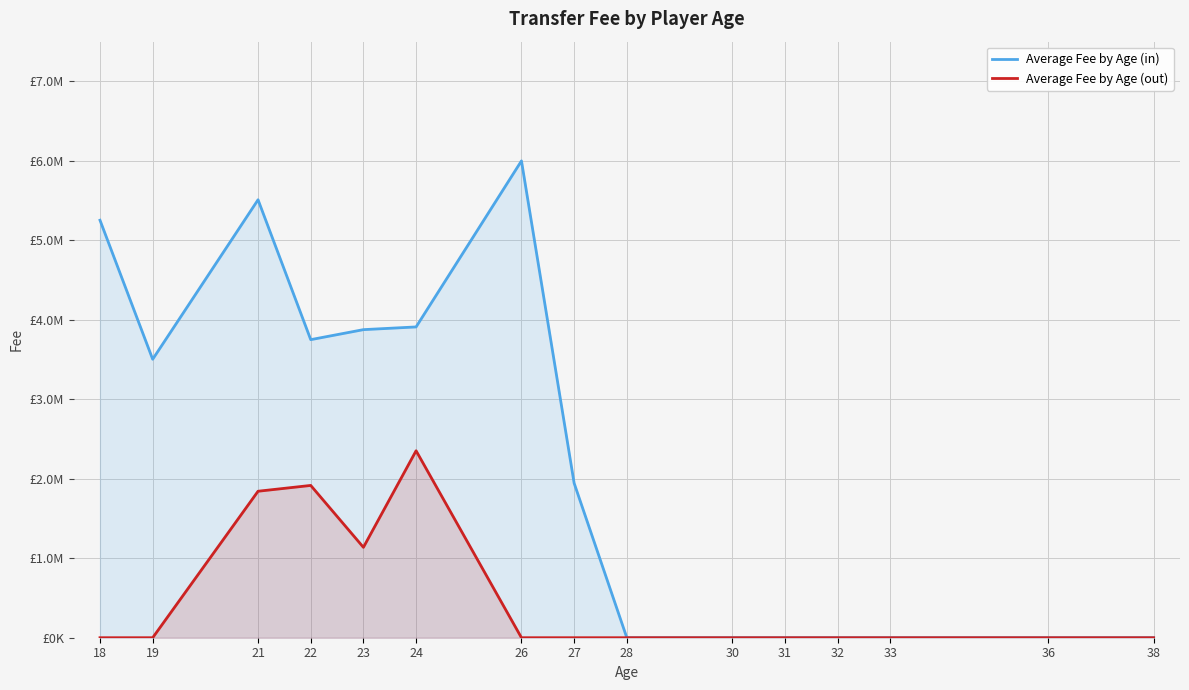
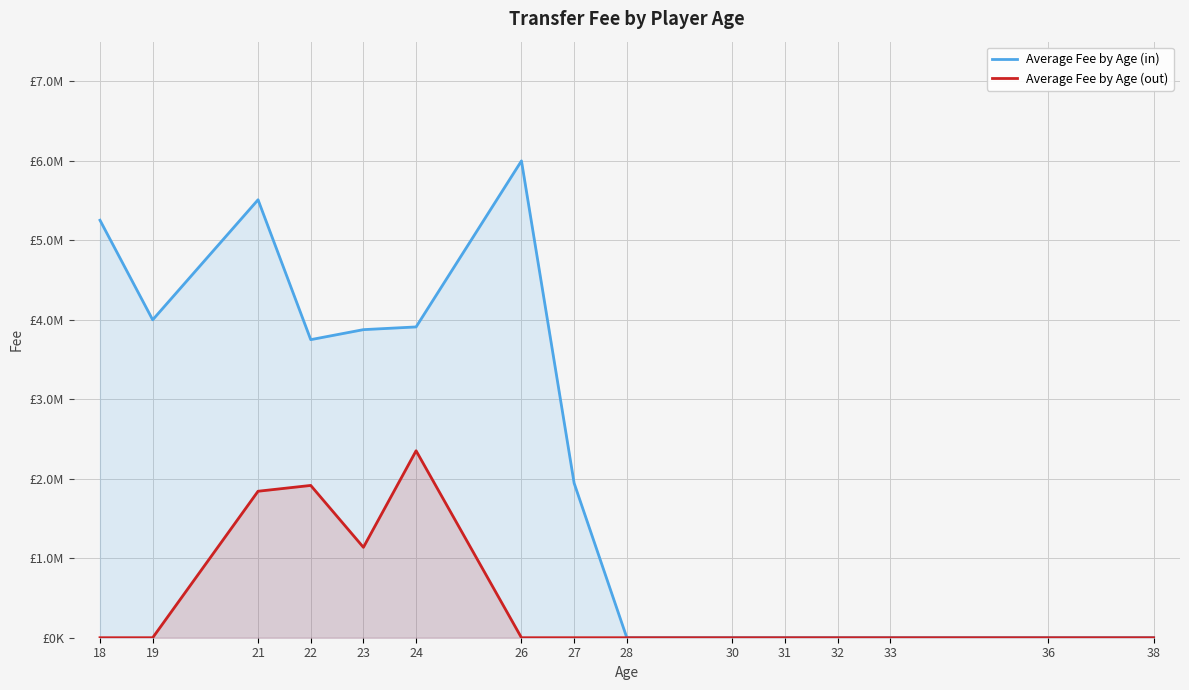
Average Fee by Age (in), 19: £3500000 -> £4000000
